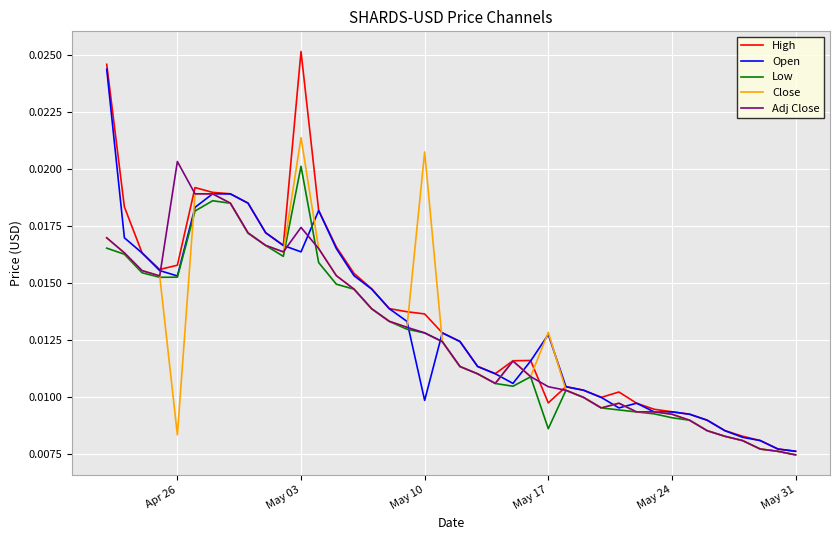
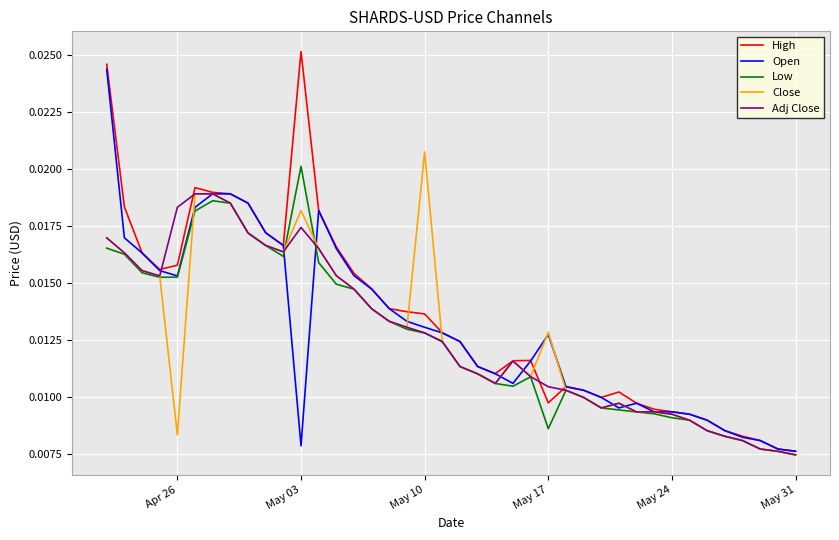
Adj Close, Apr 26: 0.0203 -> 0.0183
Open, May 03: 0.0164 -> 0.0078
Close, May 03: 0.0214 -> 0.0182
Open, May 10: 0.0098 -> 0.0131
